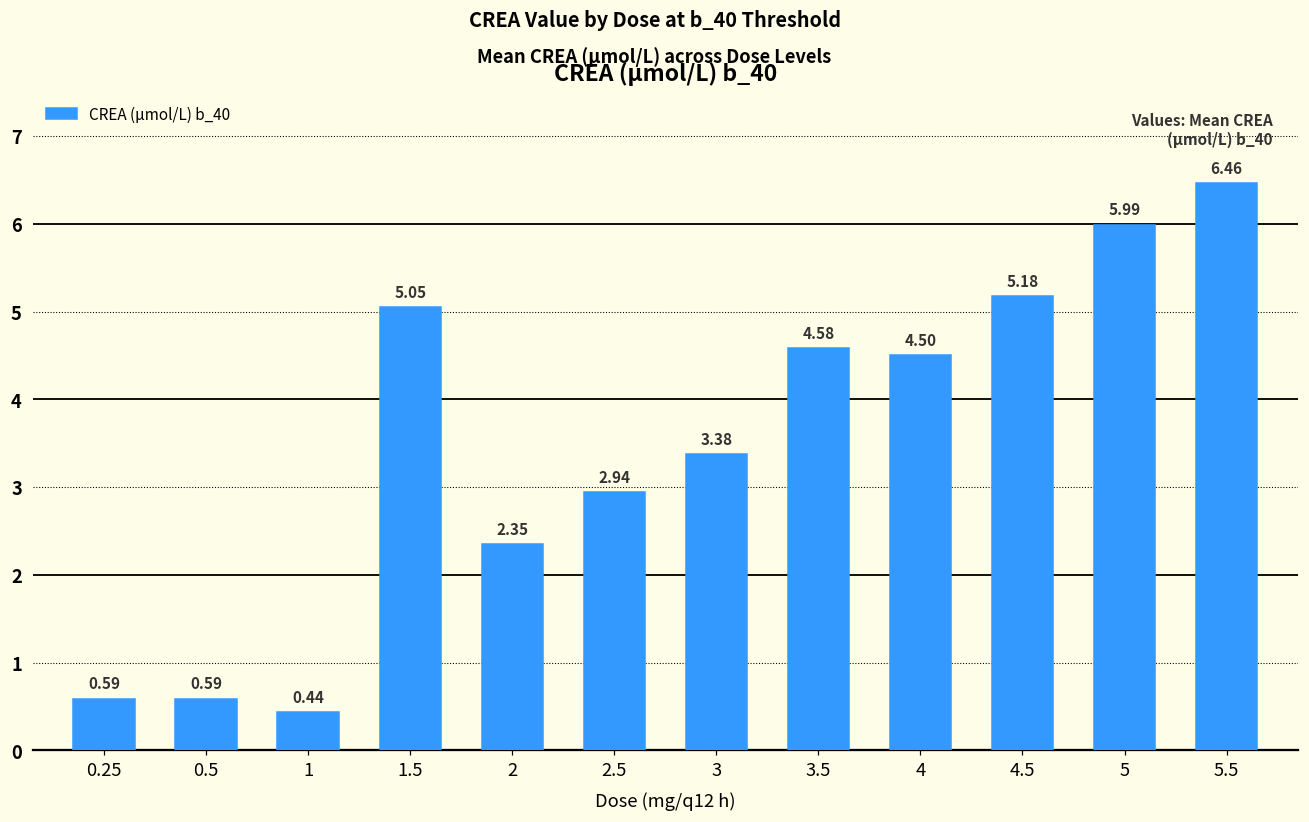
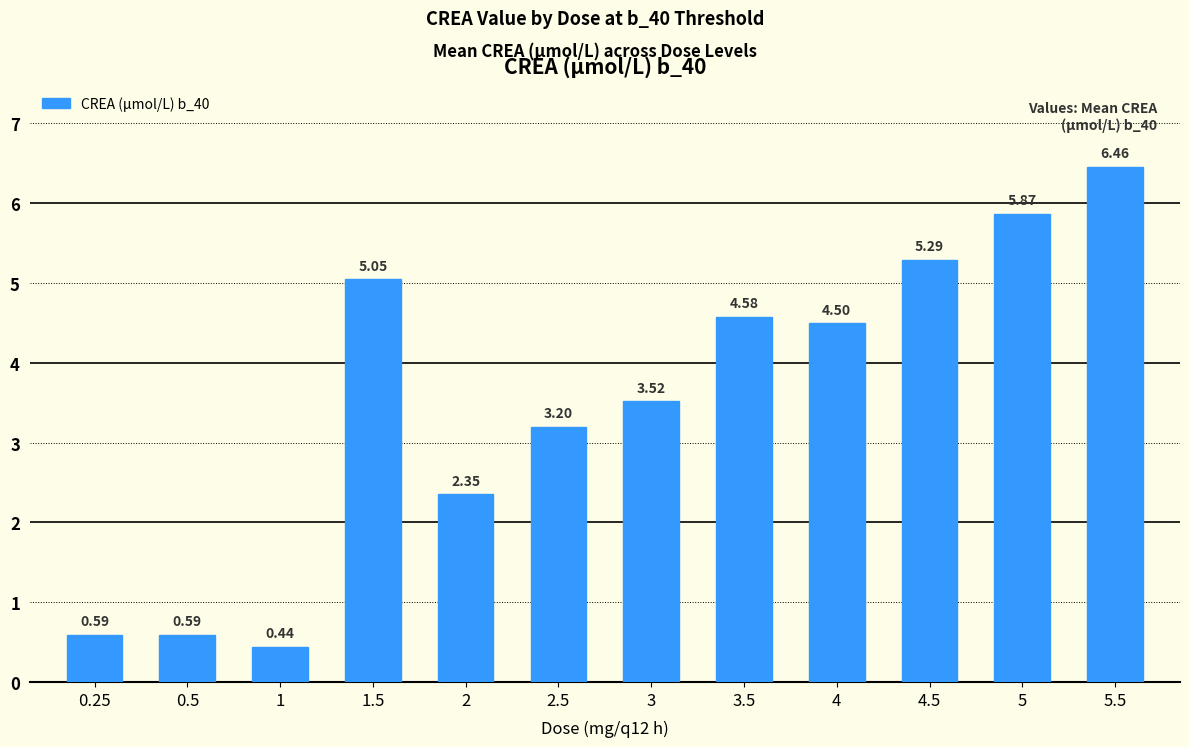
2.5: 2.94 -> 3.20
3: 3.38 -> 3.52
4.5: 5.18 -> 5.29
5: 5.99 -> 5.87
